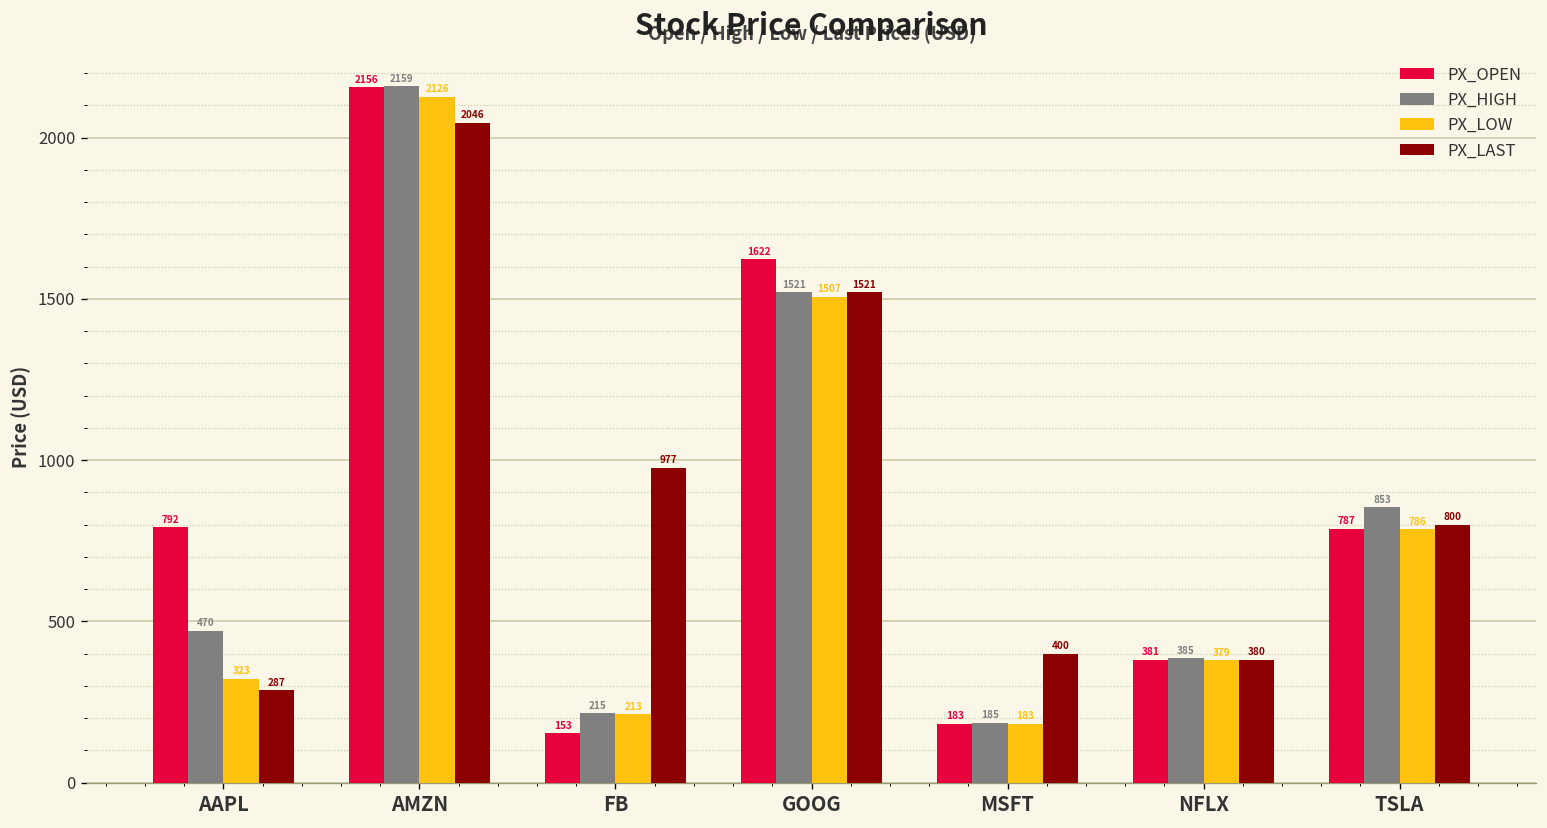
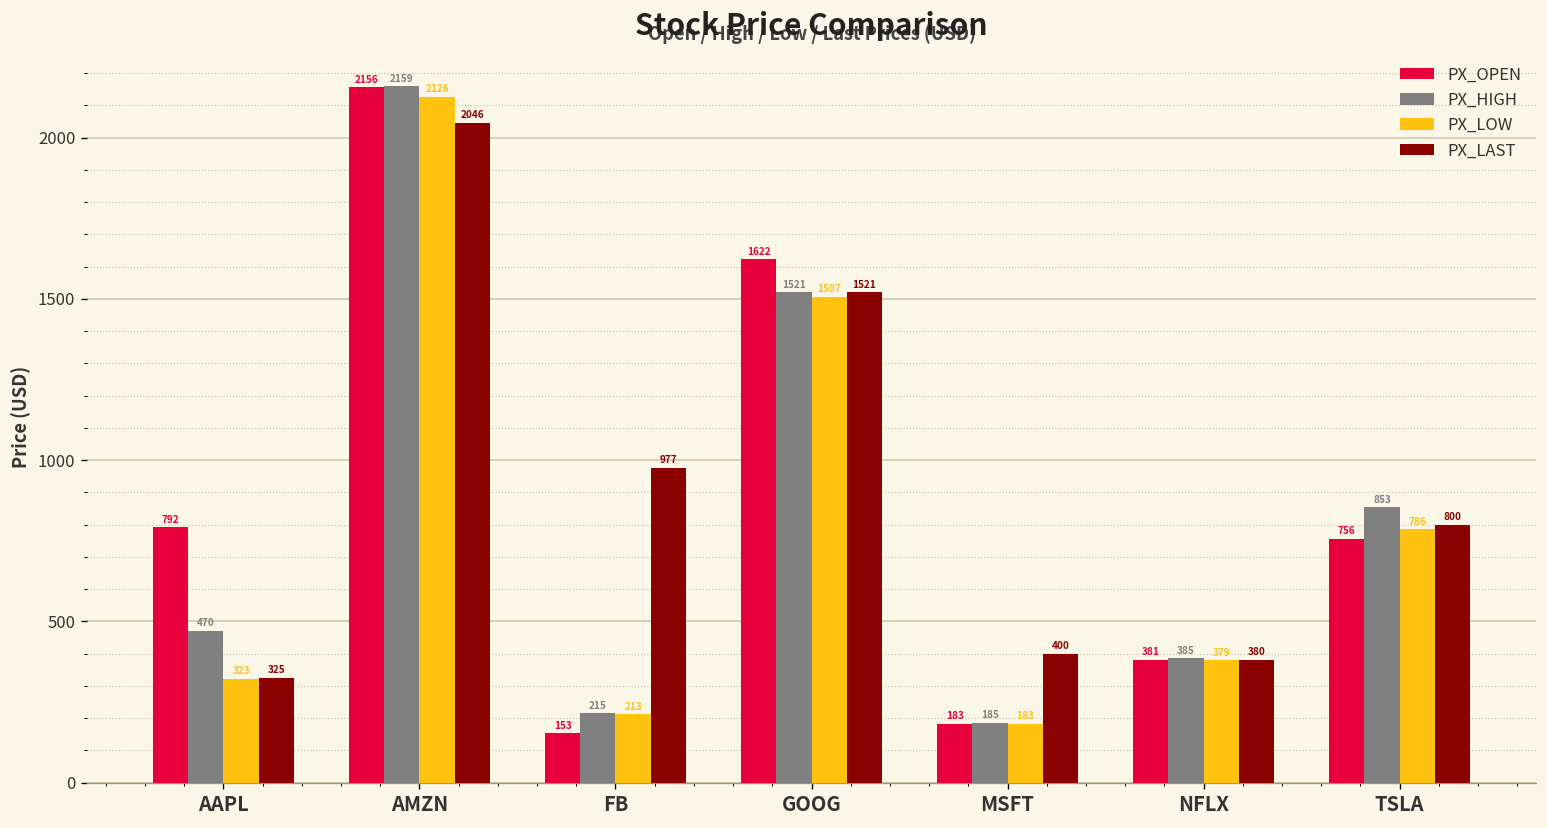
PX_LAST, AAPL: 287 -> 325
PX_OPEN, TSLA: 787 -> 756
